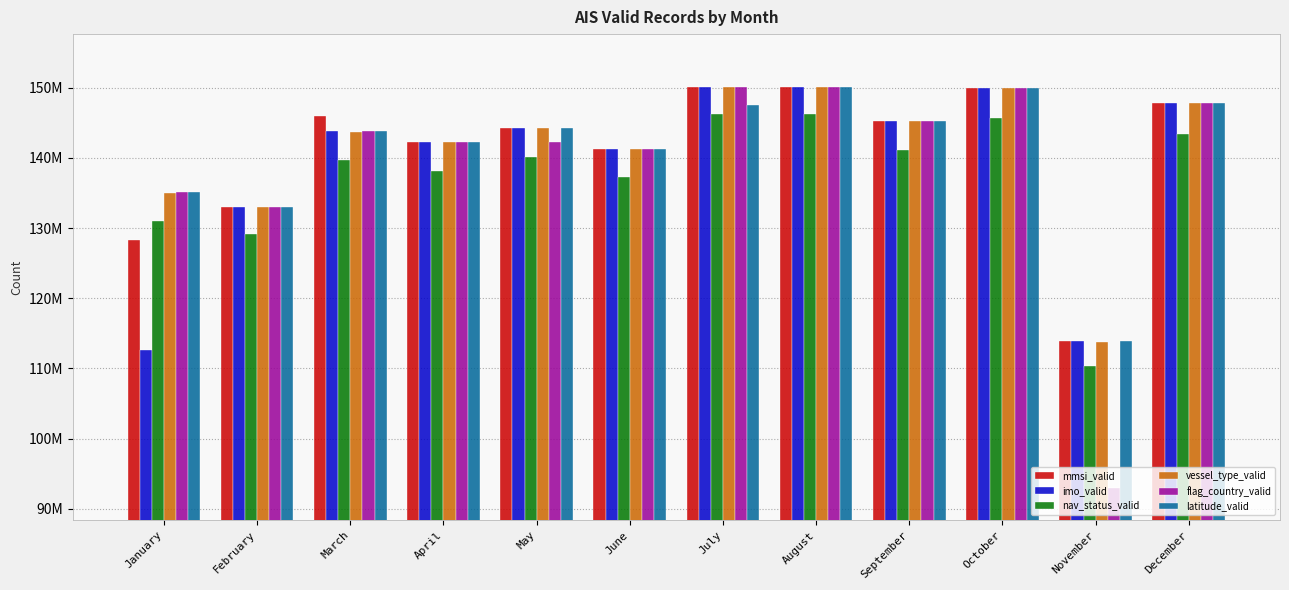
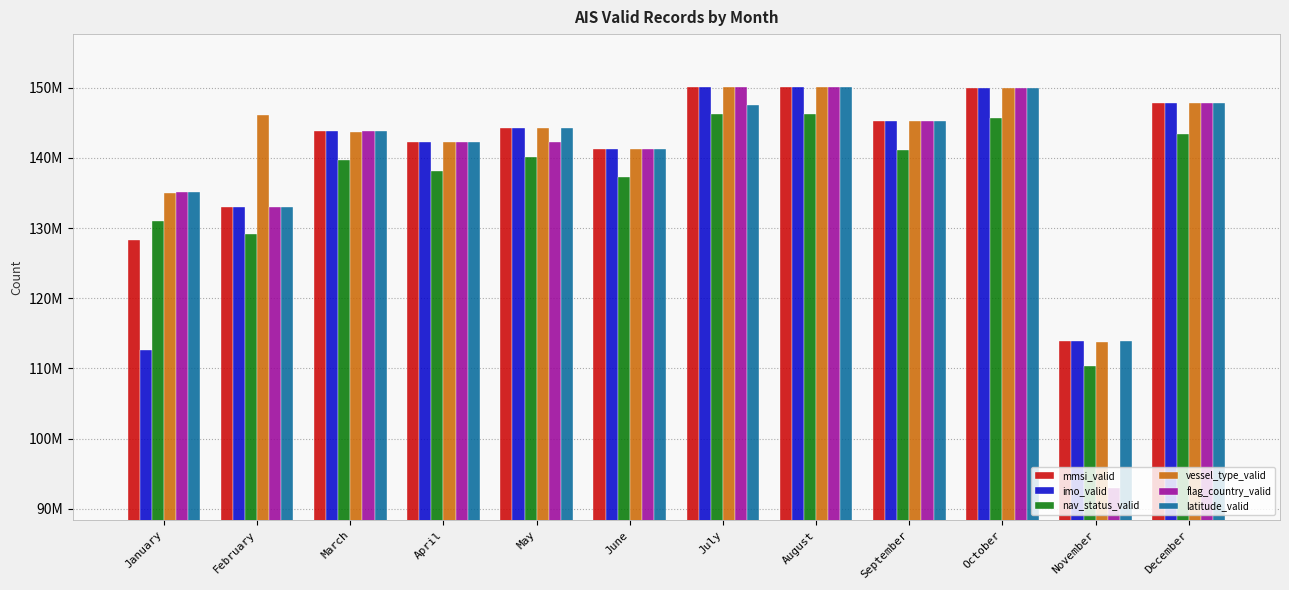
vessel_type_valid, February: 133000000 -> 146000000
mmsi_valid, March: 146000000 -> 144000000
